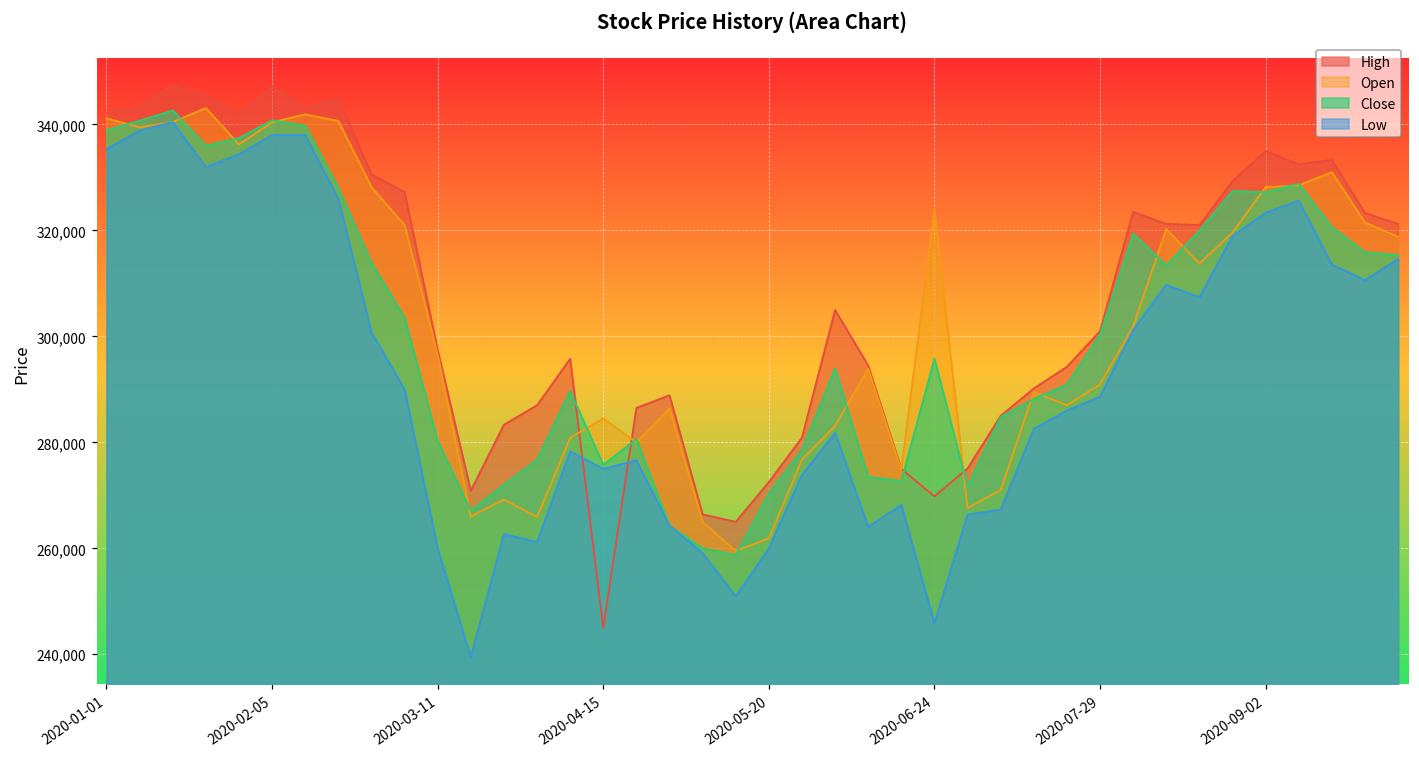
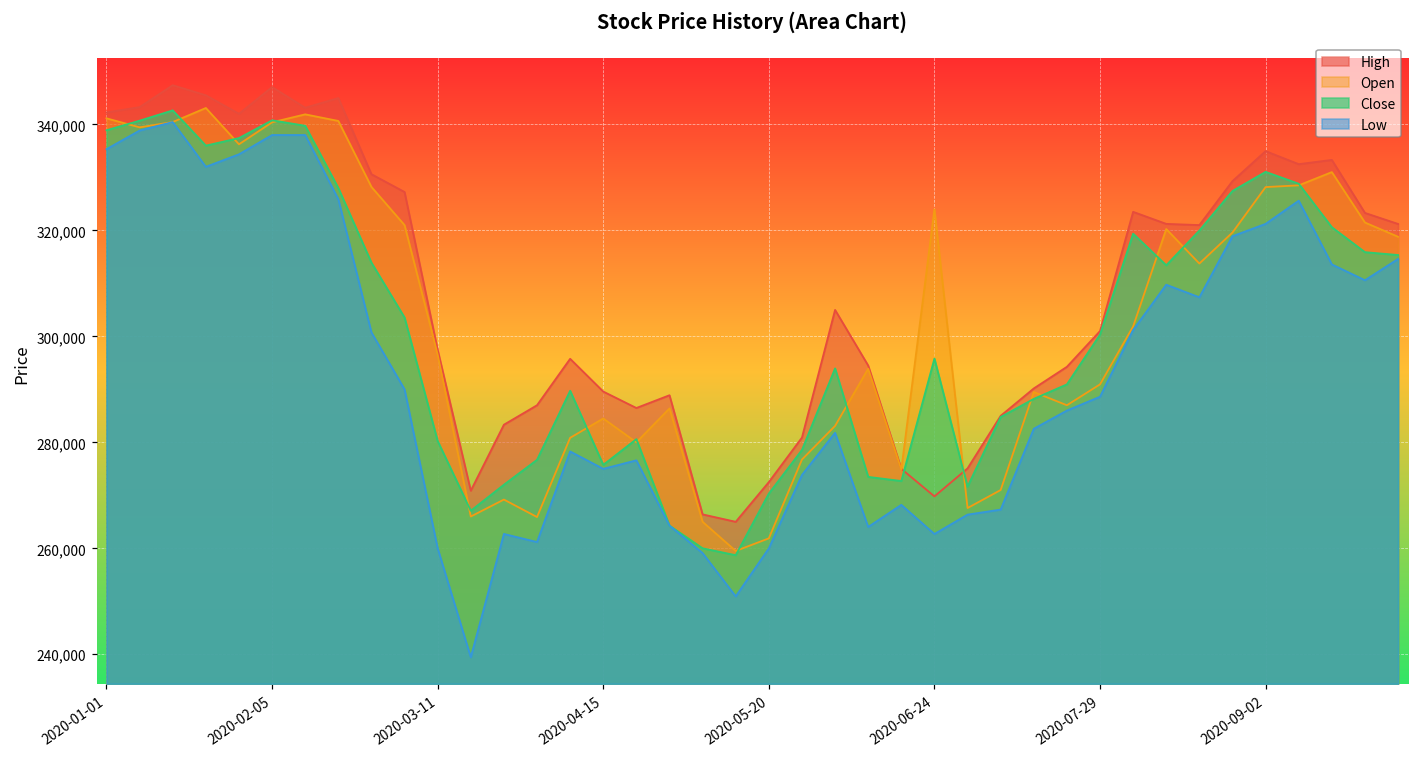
High, 2020-04-15: 245,000 -> 290,000
Low, 2020-06-24: 246,000 -> 263,000
Close, 2020-09-02: 327,000 -> 331,000
Low, 2020-09-02: 323,000 -> 321,000
